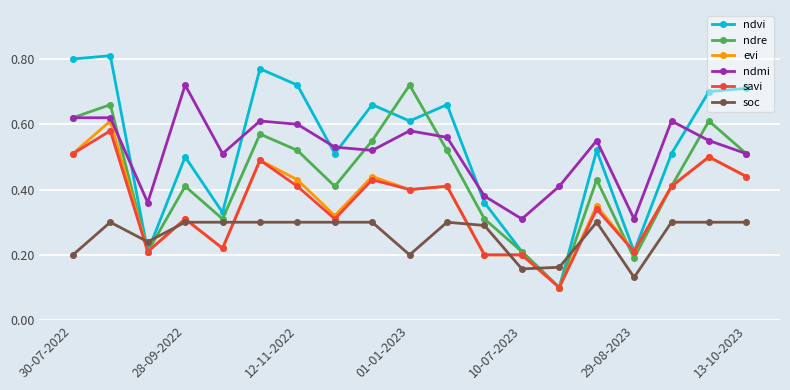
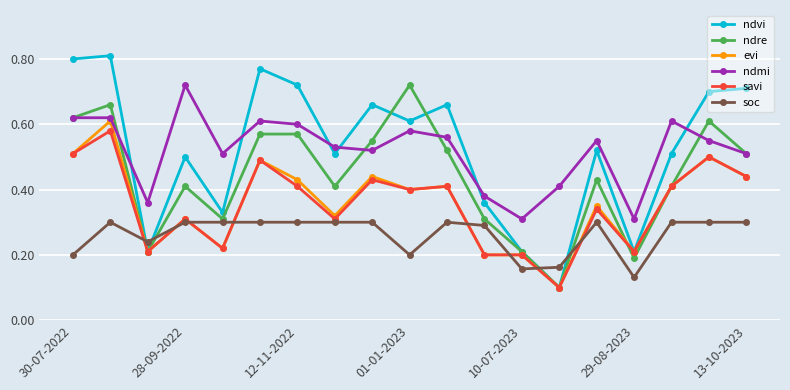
ndre, 12-11-2022: 0.52 -> 0.57
